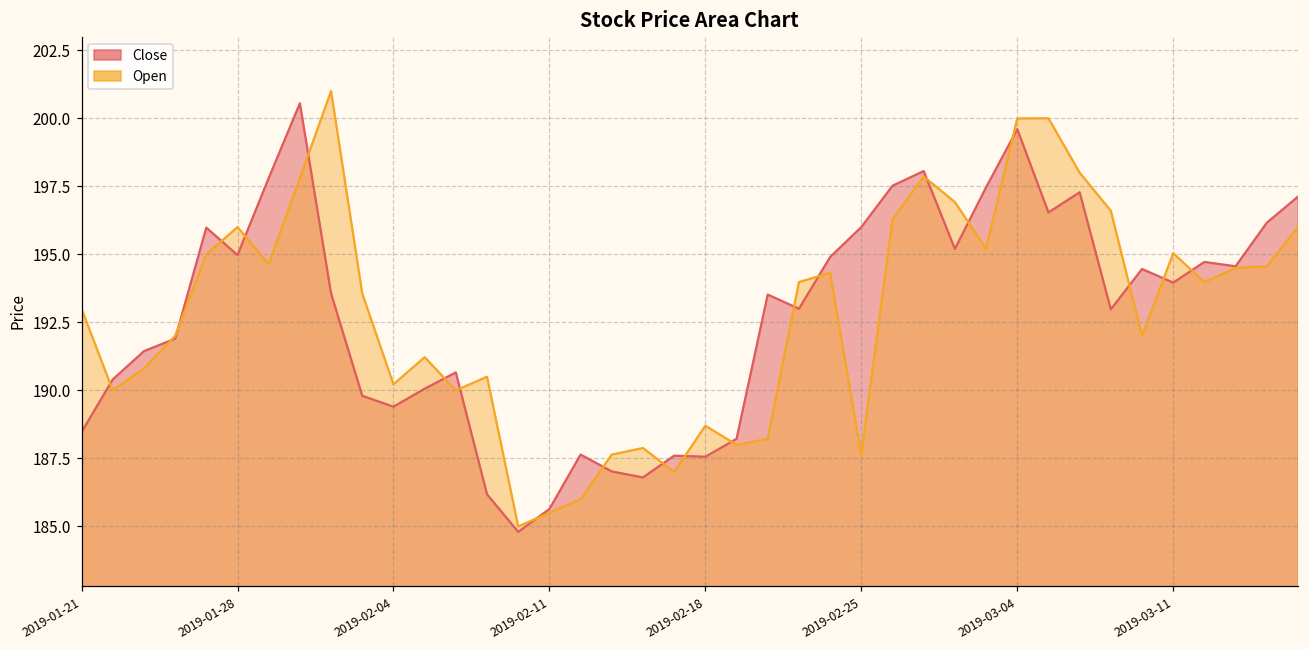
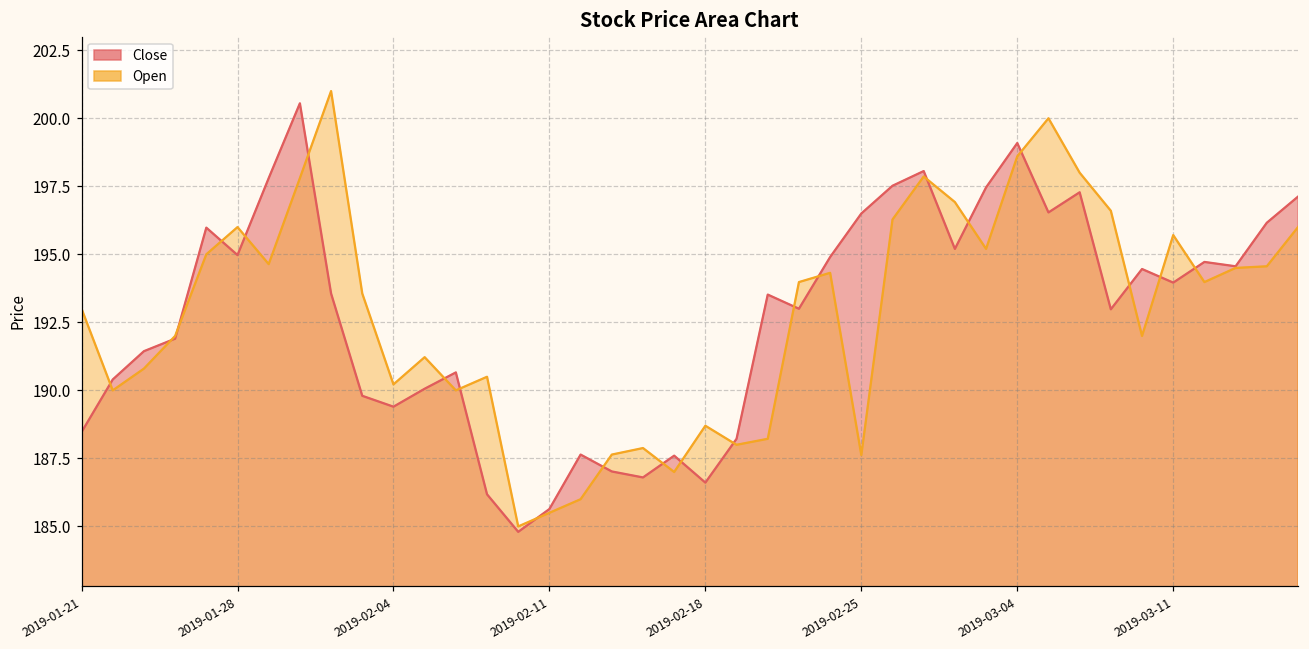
Close, 2019-02-18: 187.6 -> 186.6
Close, 2019-02-25: 196.0 -> 196.5
Close, 2019-03-04: 199.6 -> 199.1
Open, 2019-03-04: 200.0 -> 198.6
Open, 2019-03-11: 195.0 -> 195.7
